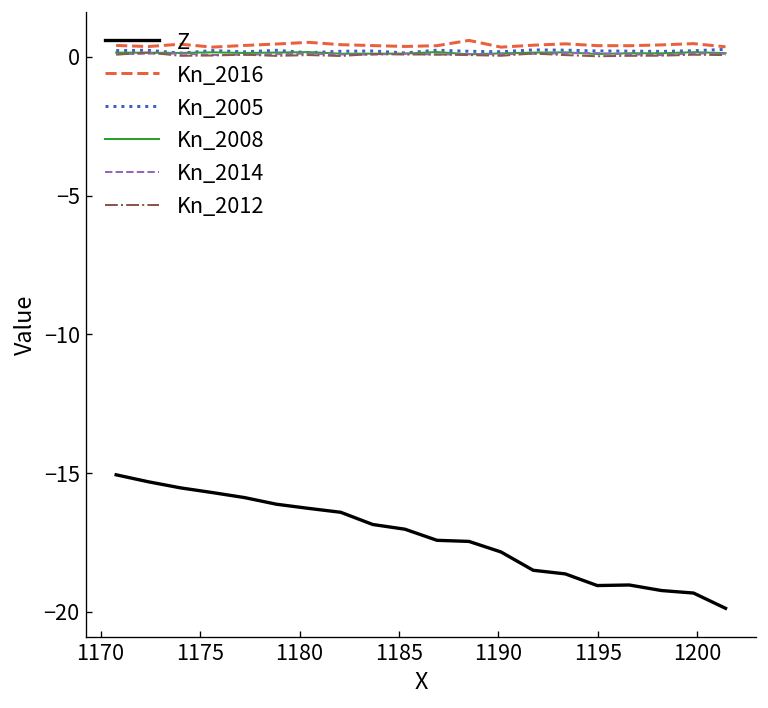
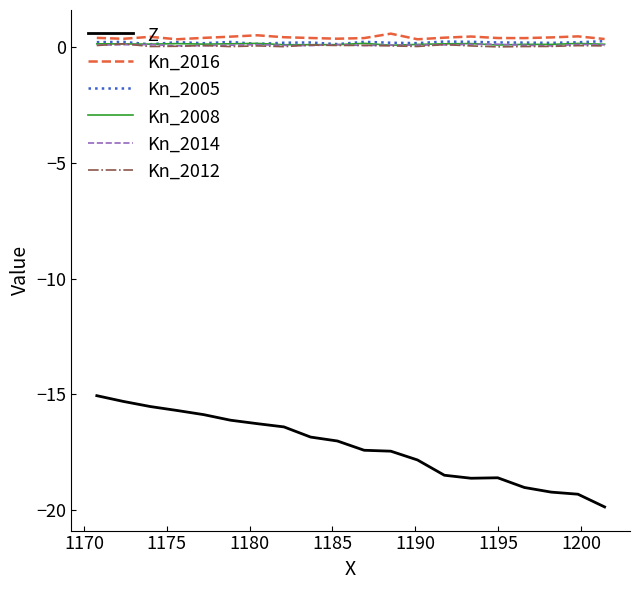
Z, 1195: -19.1 -> -18.6
